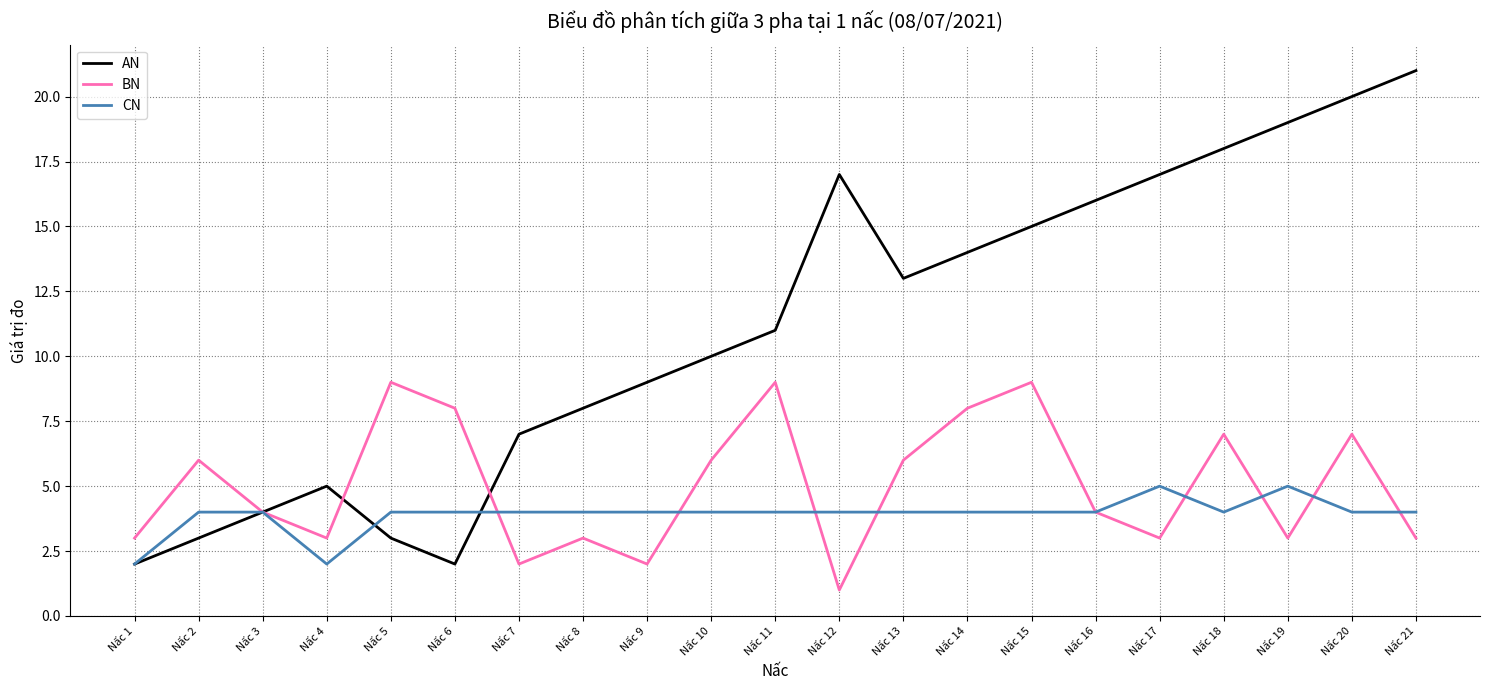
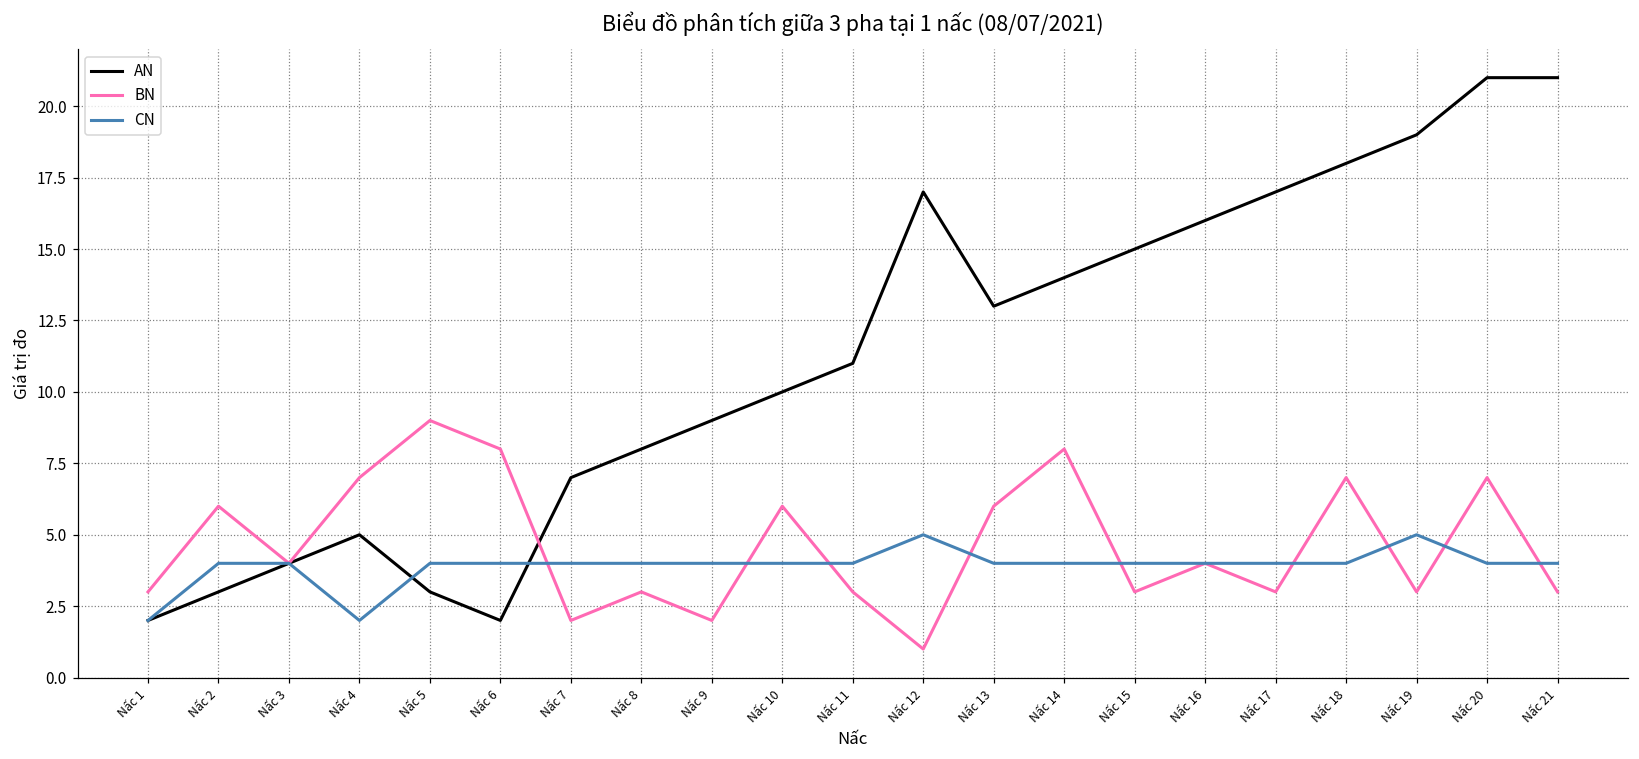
BN, Nấc 4: 3 -> 7
BN, Nấc 11: 9 -> 3
CN, Nấc 12: 4 -> 5
BN, Nấc 15: 9 -> 3
CN, Nấc 17: 5 -> 4
AN, Nấc 20: 20 -> 21
